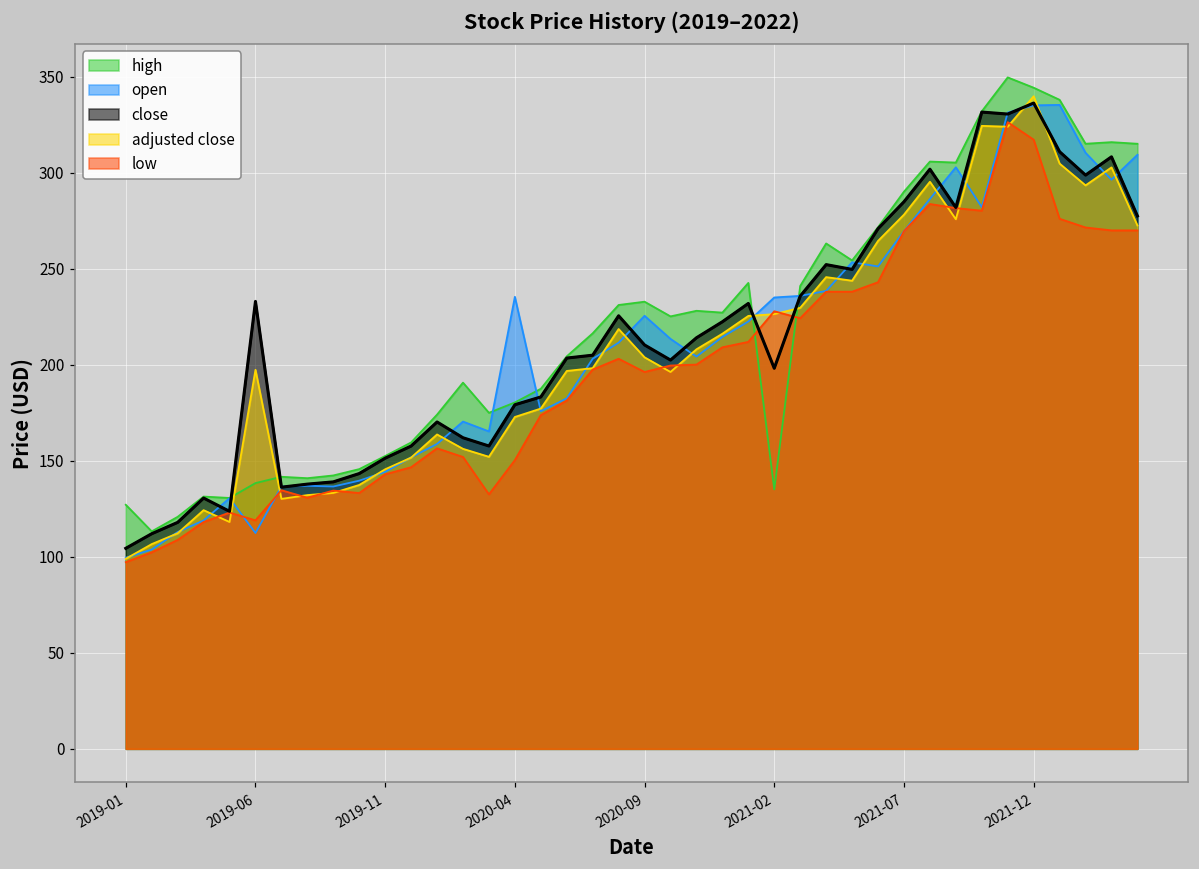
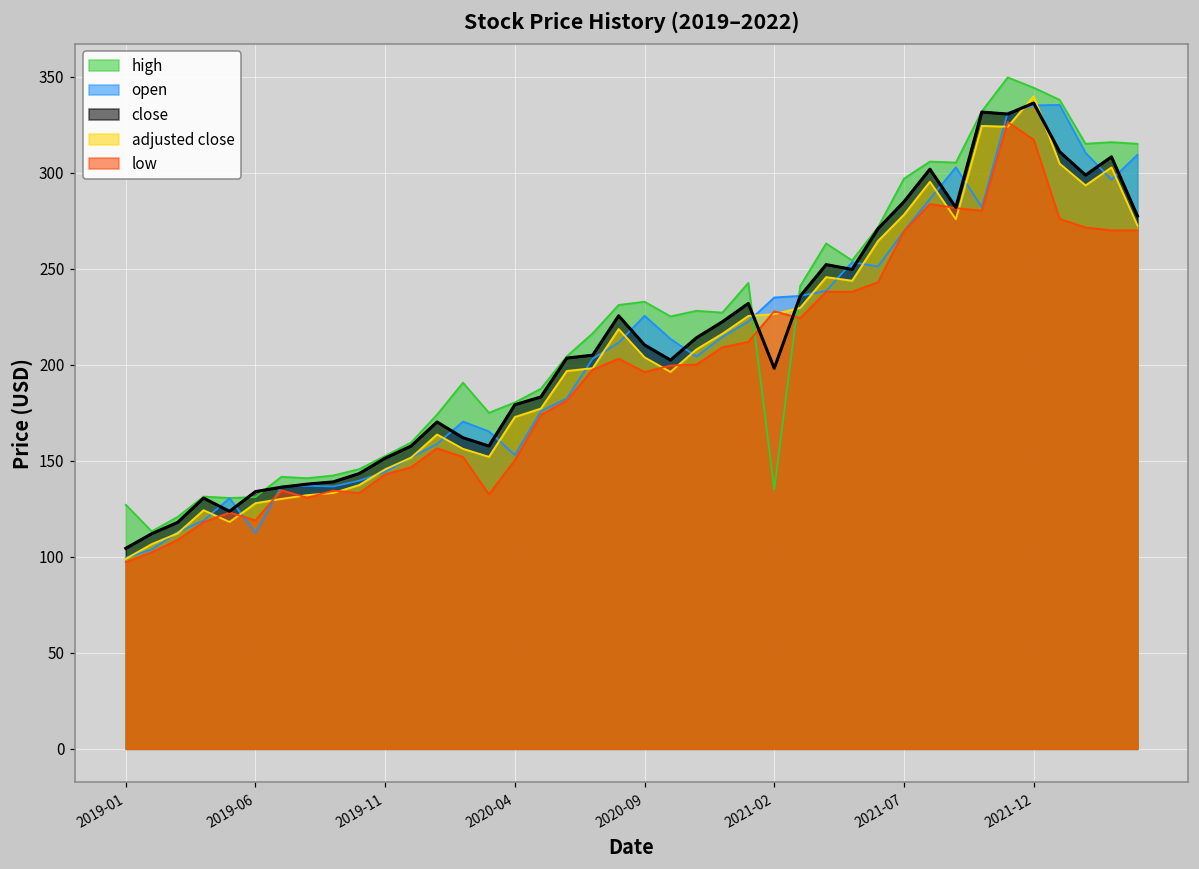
high, 2019-06: 138 -> 131
close, 2019-06: 233 -> 134
adjusted close, 2019-06: 197 -> 128
open, 2020-04: 235 -> 153
high, 2021-07: 290 -> 297
